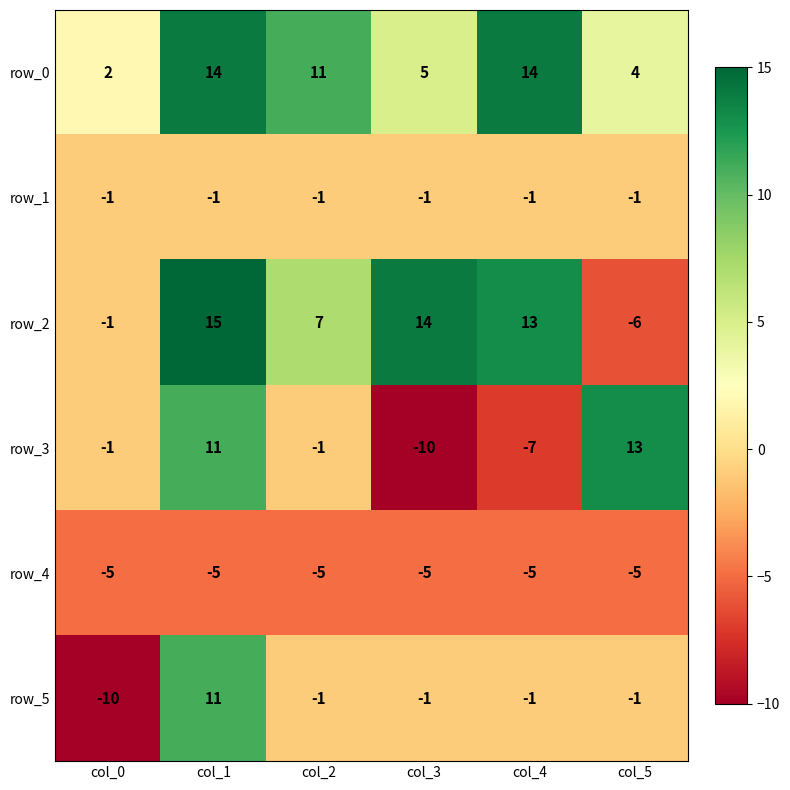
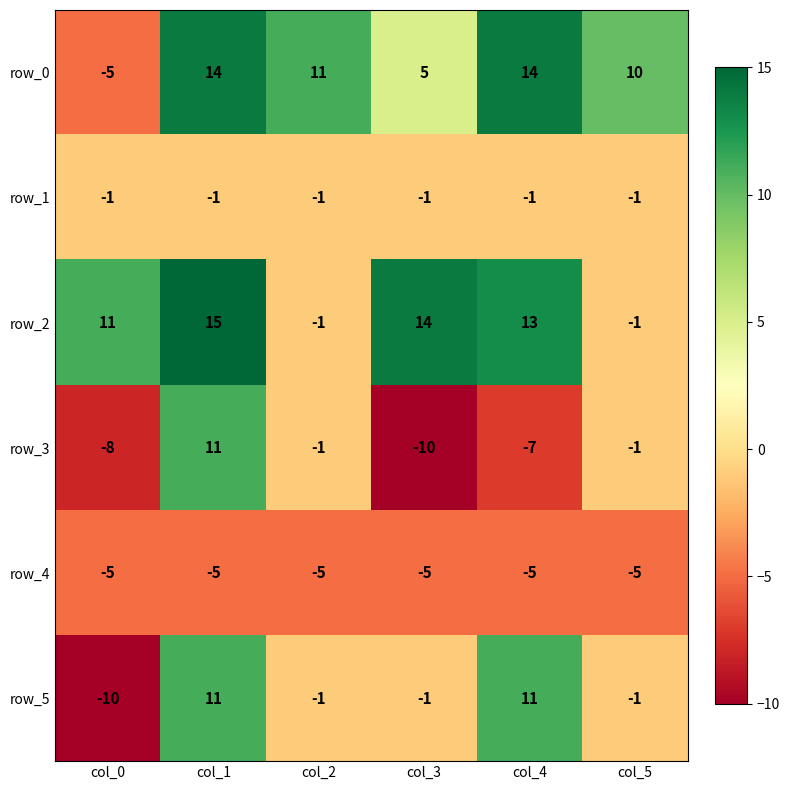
row_0, col_0: 2 -> -5
row_0, col_5: 4 -> 10
row_2, col_0: -1 -> 11
row_2, col_2: 7 -> -1
row_2, col_5: -6 -> -1
row_3, col_0: -1 -> -8
row_3, col_5: 13 -> -1
row_5, col_4: -1 -> 11
